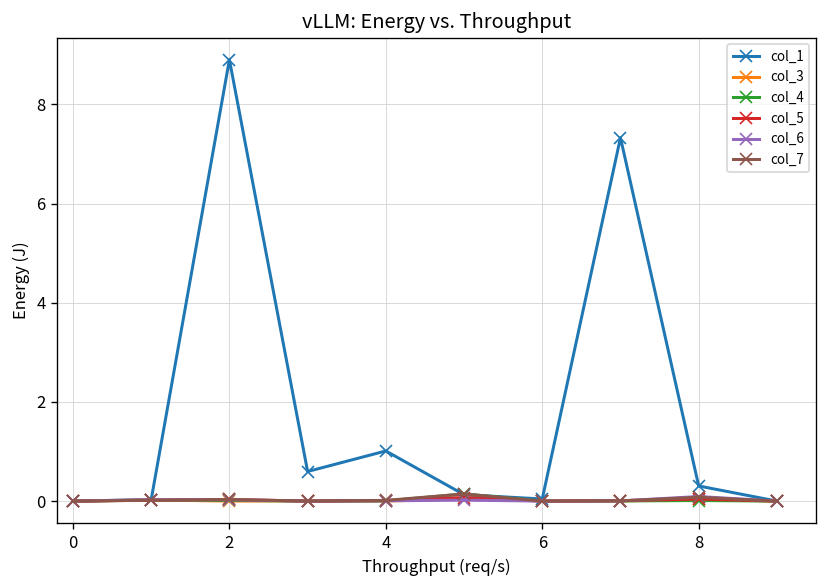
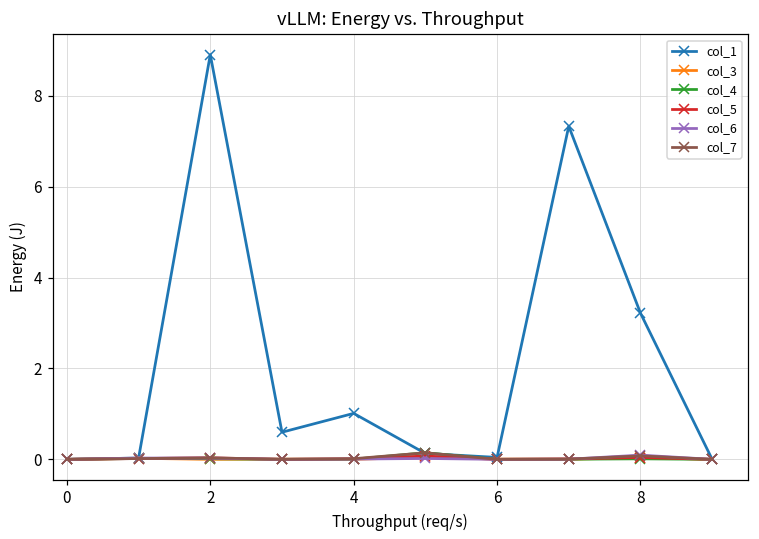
col_1, 8: 0.3 -> 3.2
